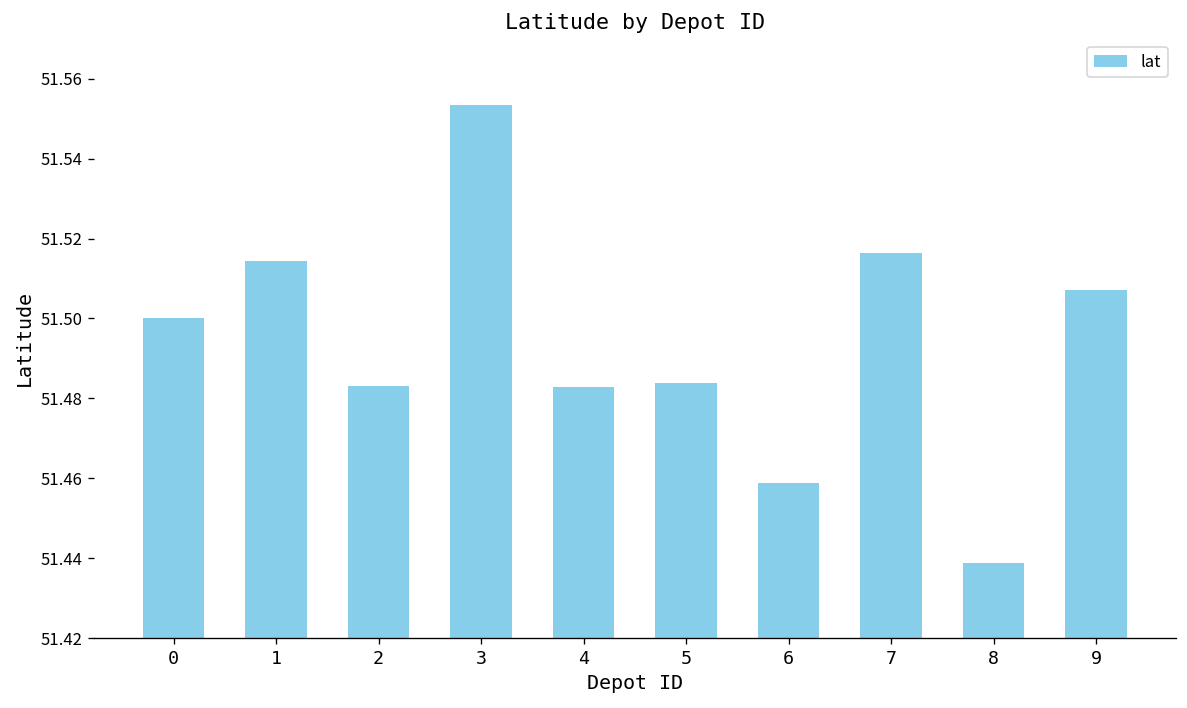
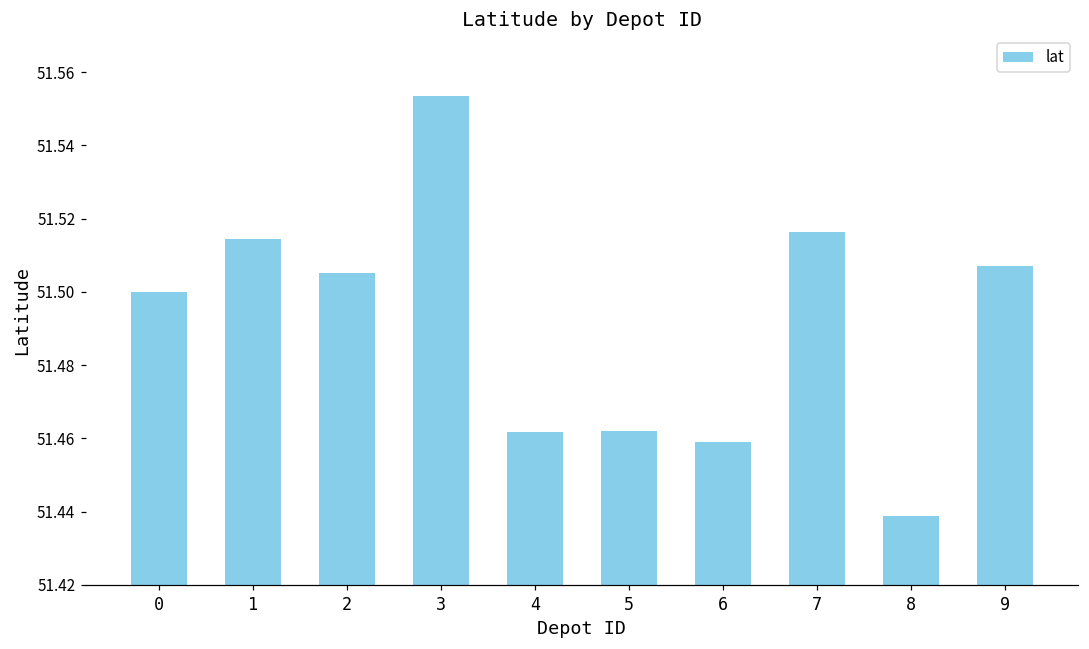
2: 51.483 -> 51.505
4: 51.483 -> 51.462
5: 51.484 -> 51.462
